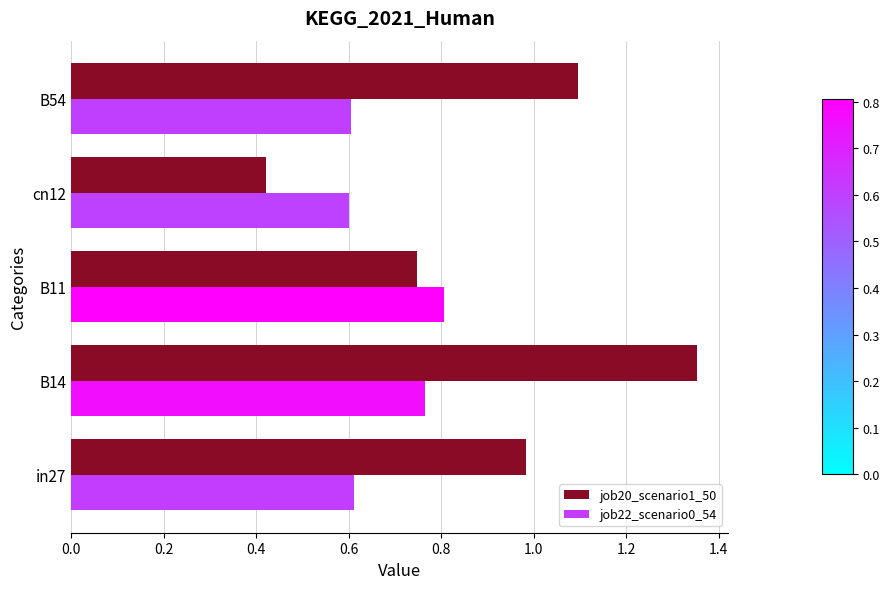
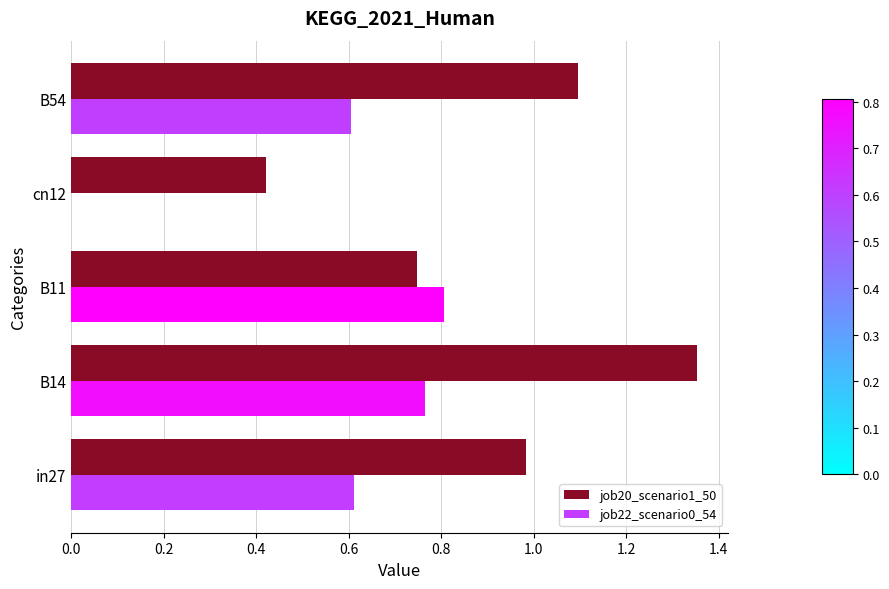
job22_scenario0_54, cn12: 0.6 -> 0.0
